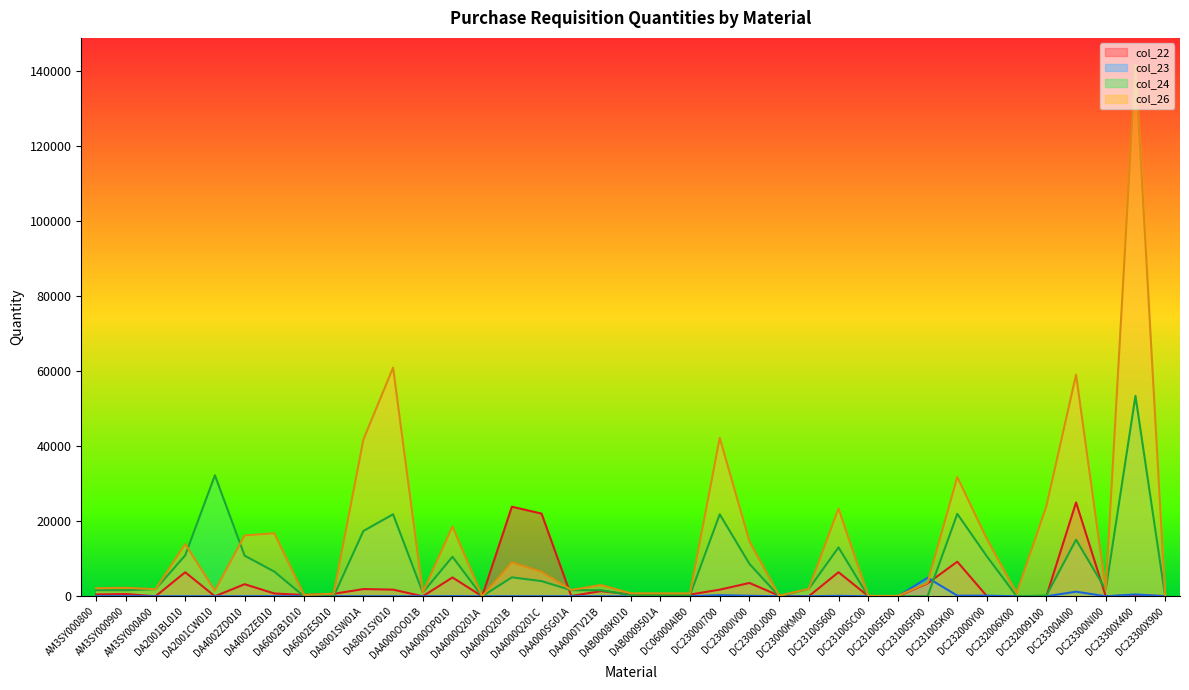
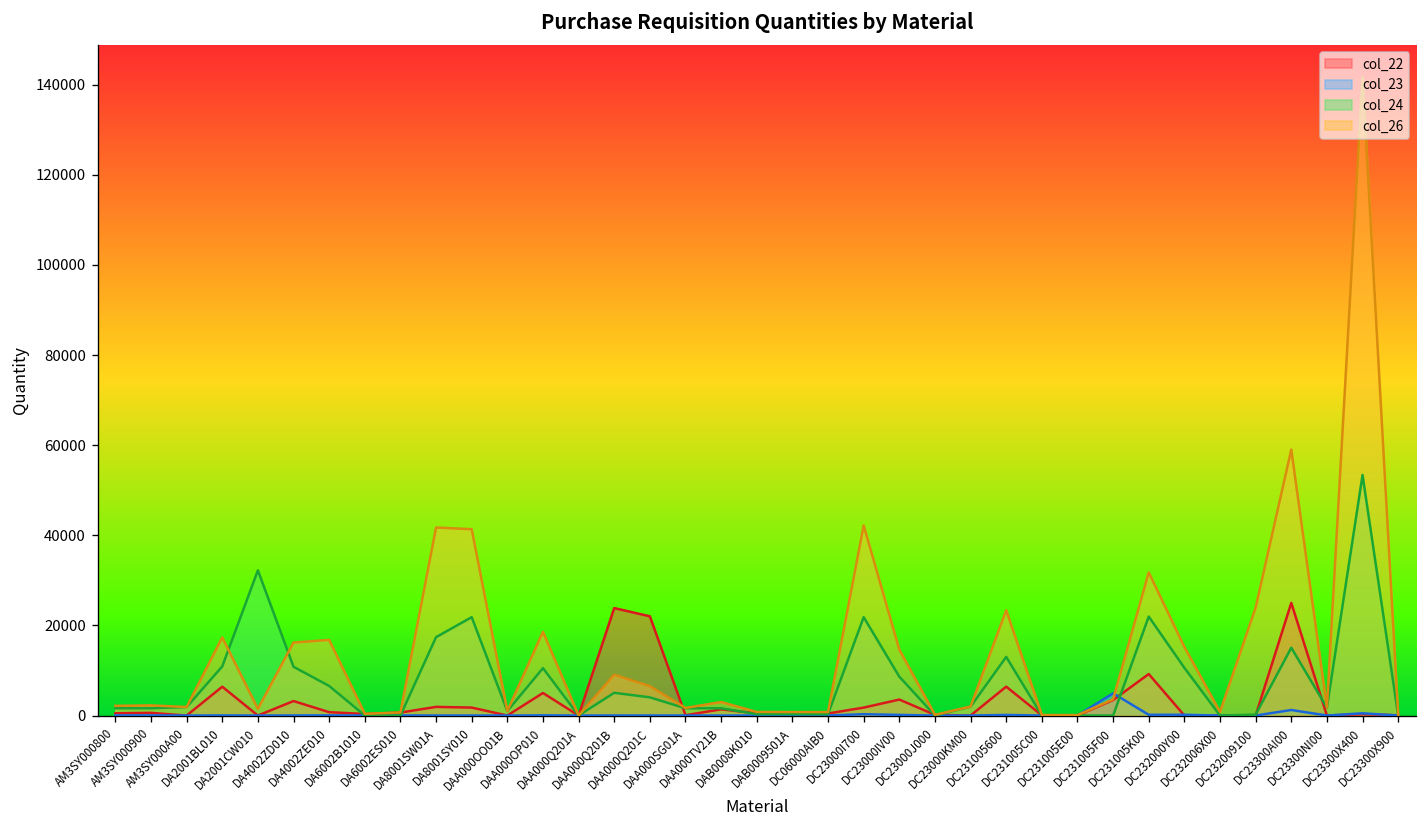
col_26, DA2001BL010: 14000 -> 17000
col_26, DA8001SY010: 61000 -> 41000
